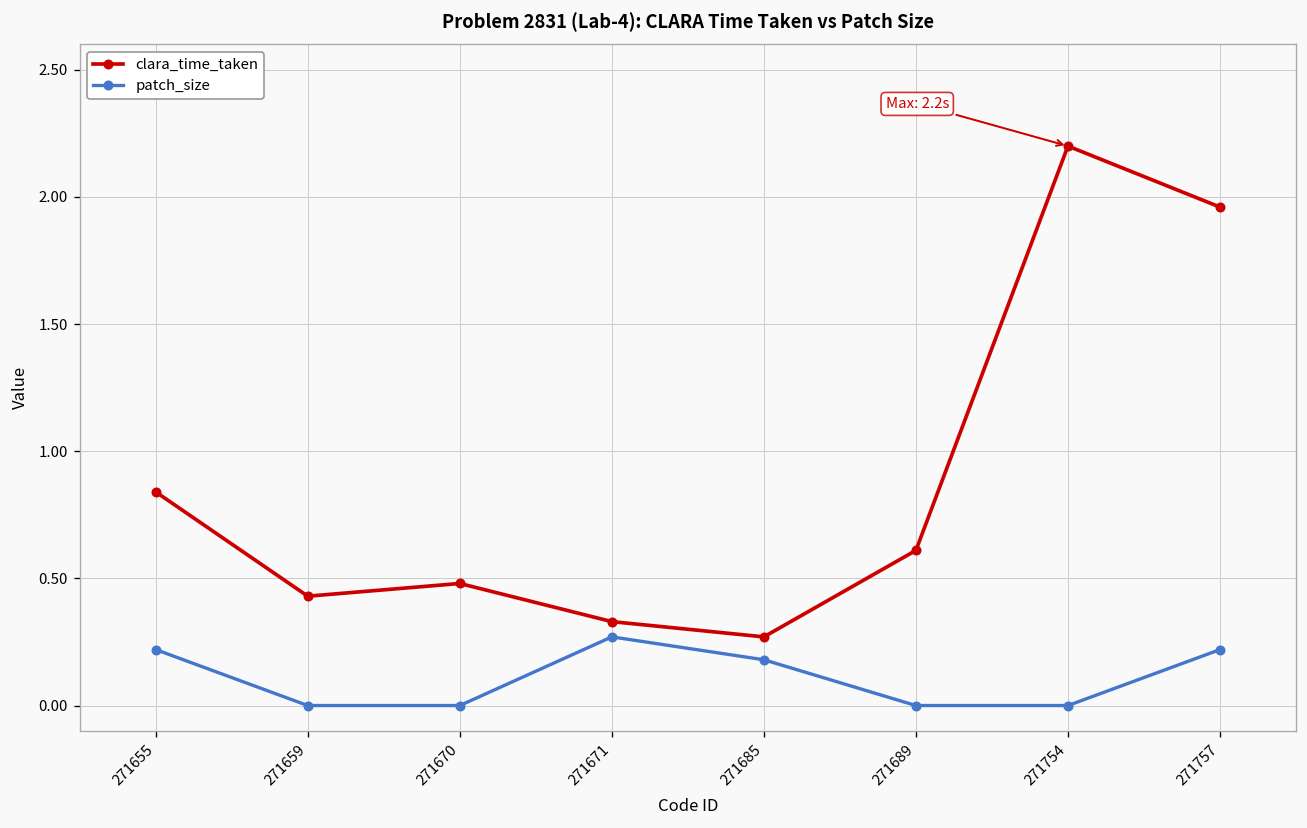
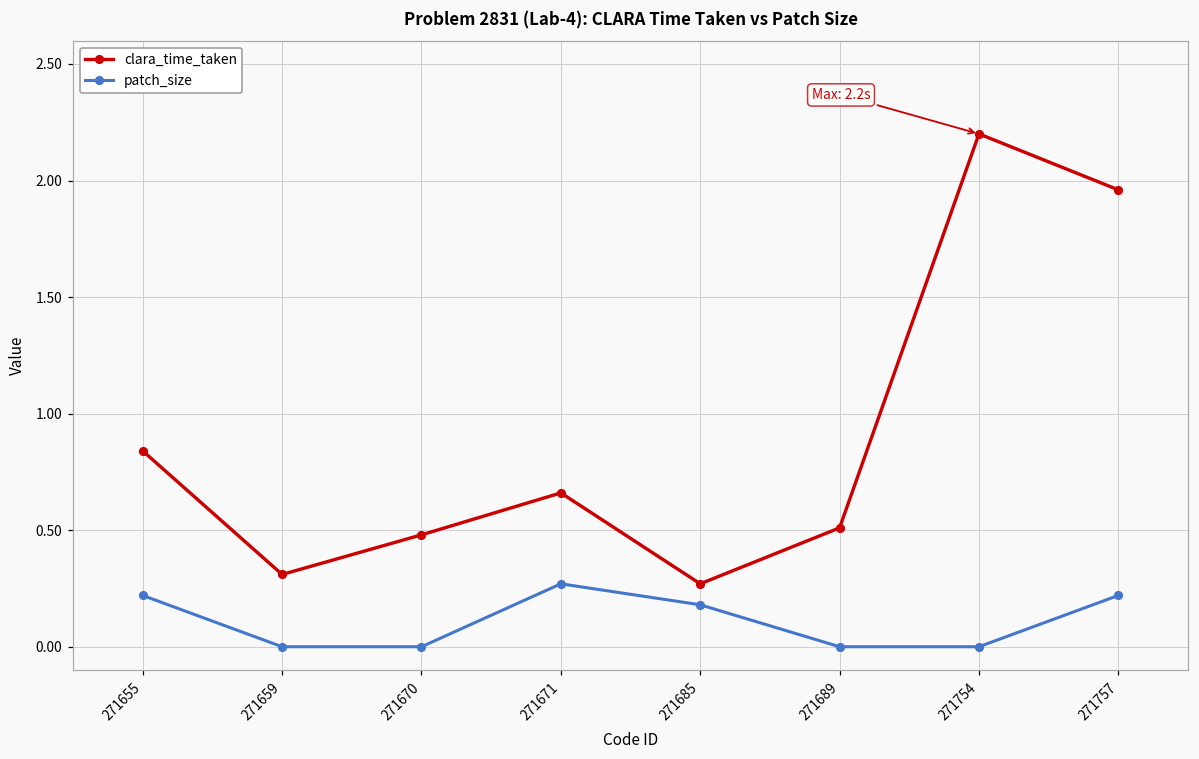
clara_time_taken, 271659: 0.43 -> 0.31
clara_time_taken, 271671: 0.33 -> 0.66
clara_time_taken, 271689: 0.61 -> 0.51
